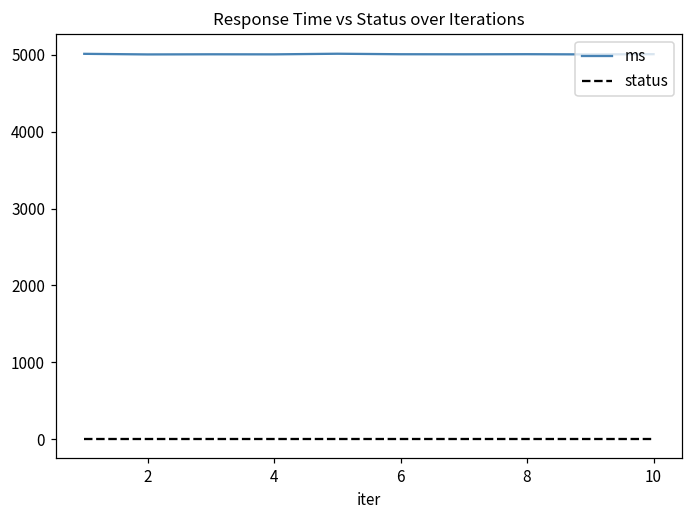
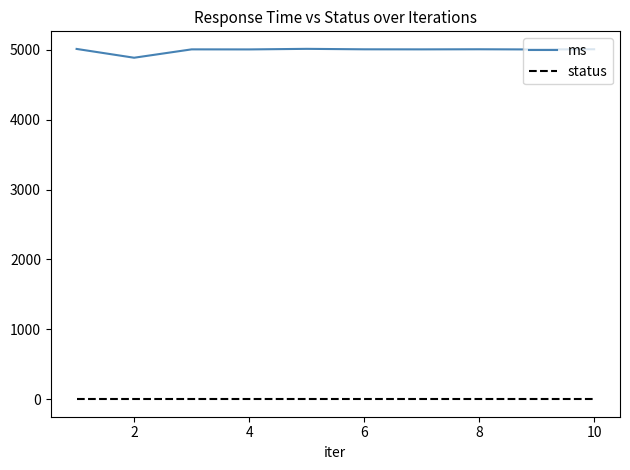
ms, 2: 5000 -> 4900
